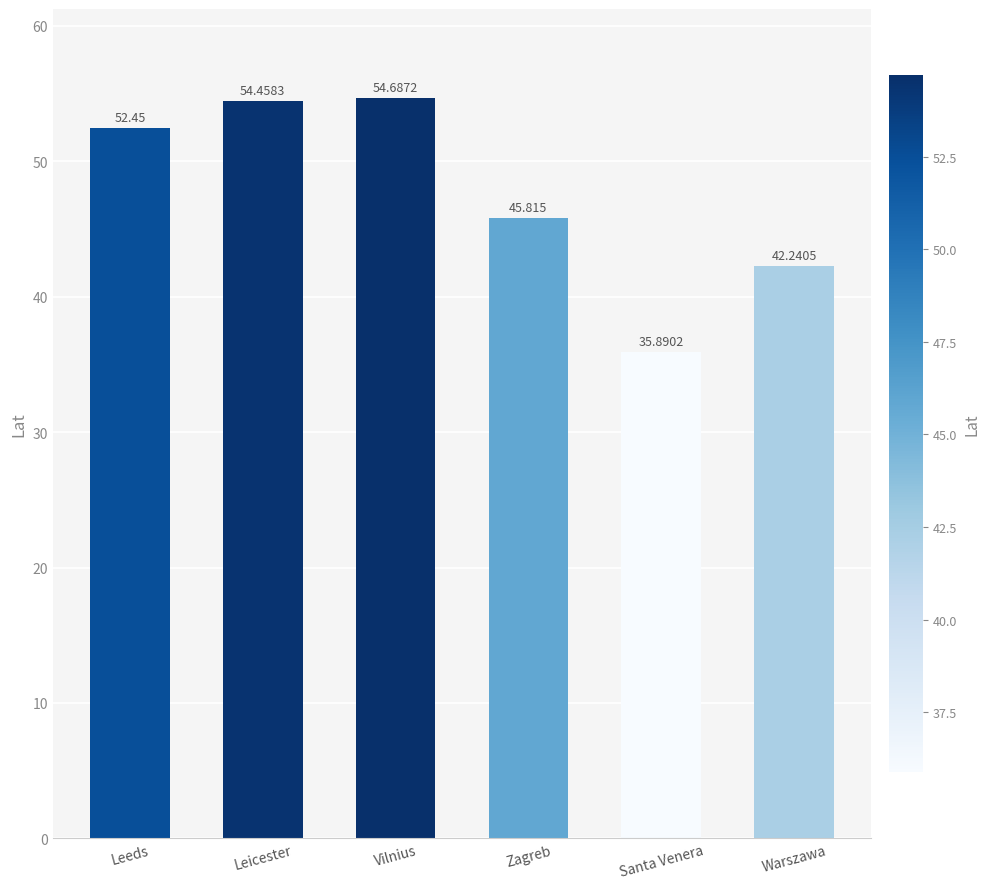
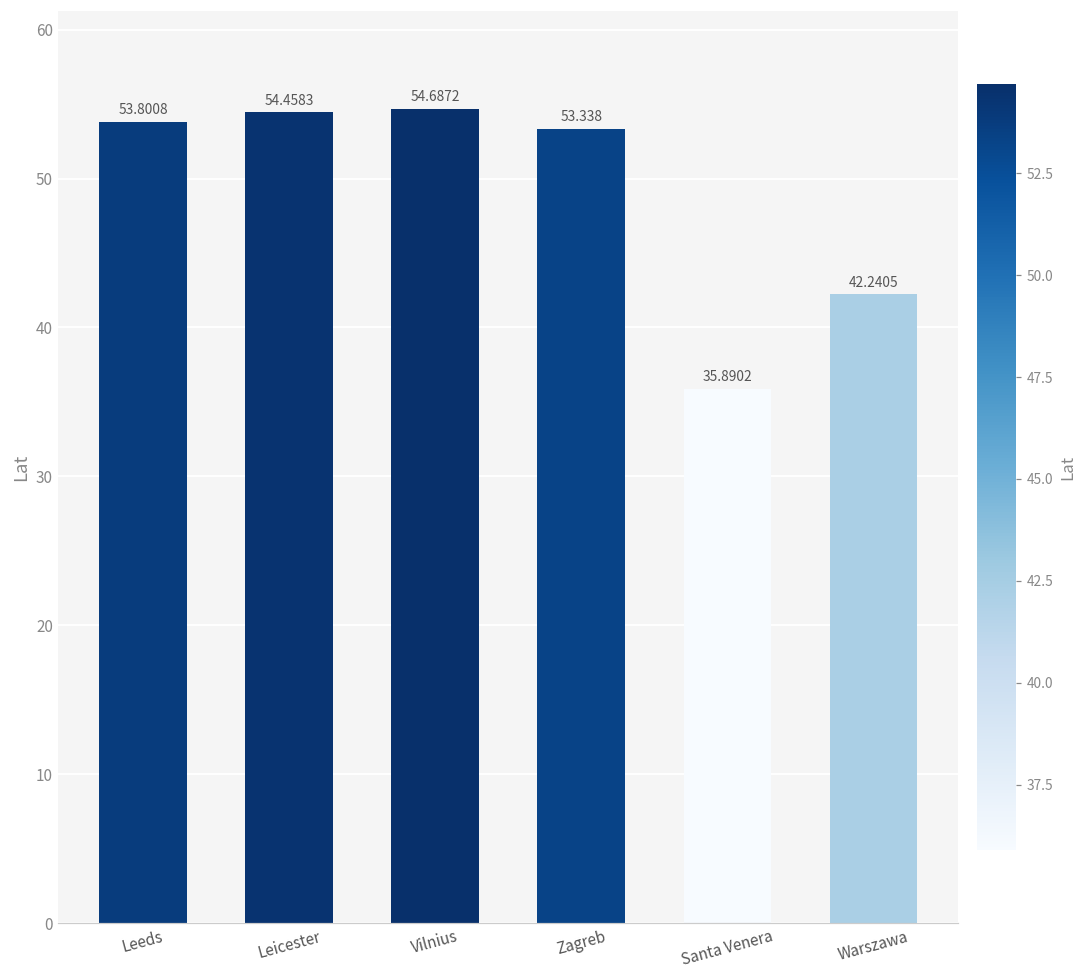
Leeds: 52.45 -> 53.8008
Zagreb: 45.815 -> 53.338
